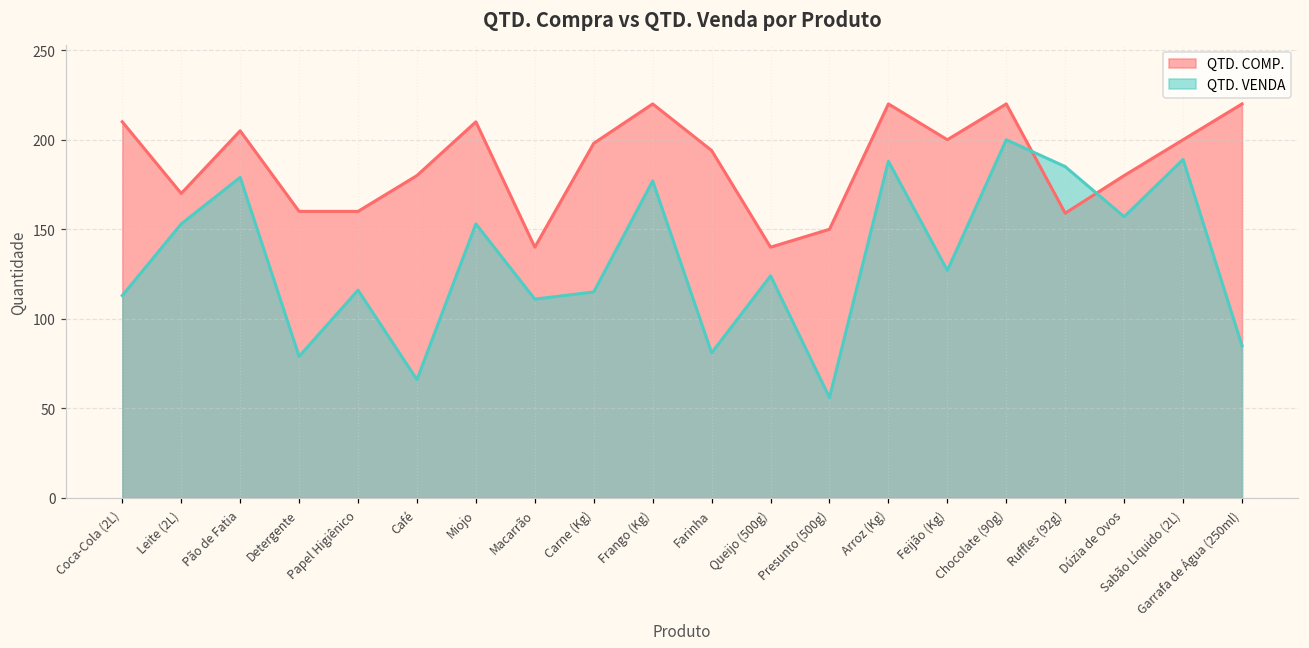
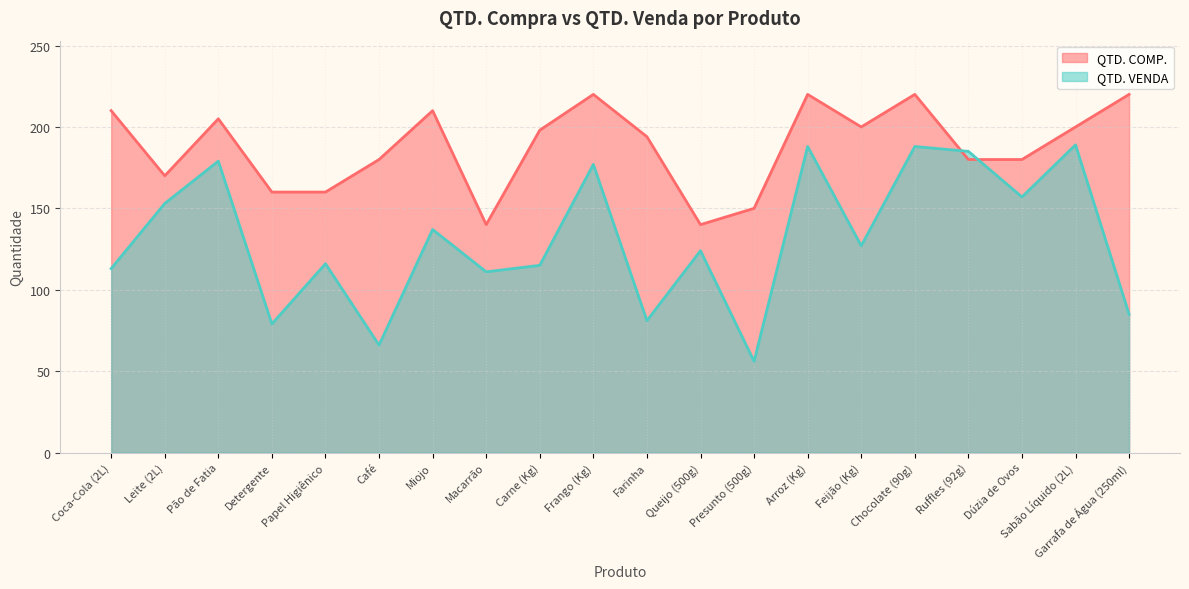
QTD. VENDA, Miojo: 153 -> 137
QTD. VENDA, Chocolate (90g): 200 -> 188
QTD. COMP., Ruffles (92g): 159 -> 180
